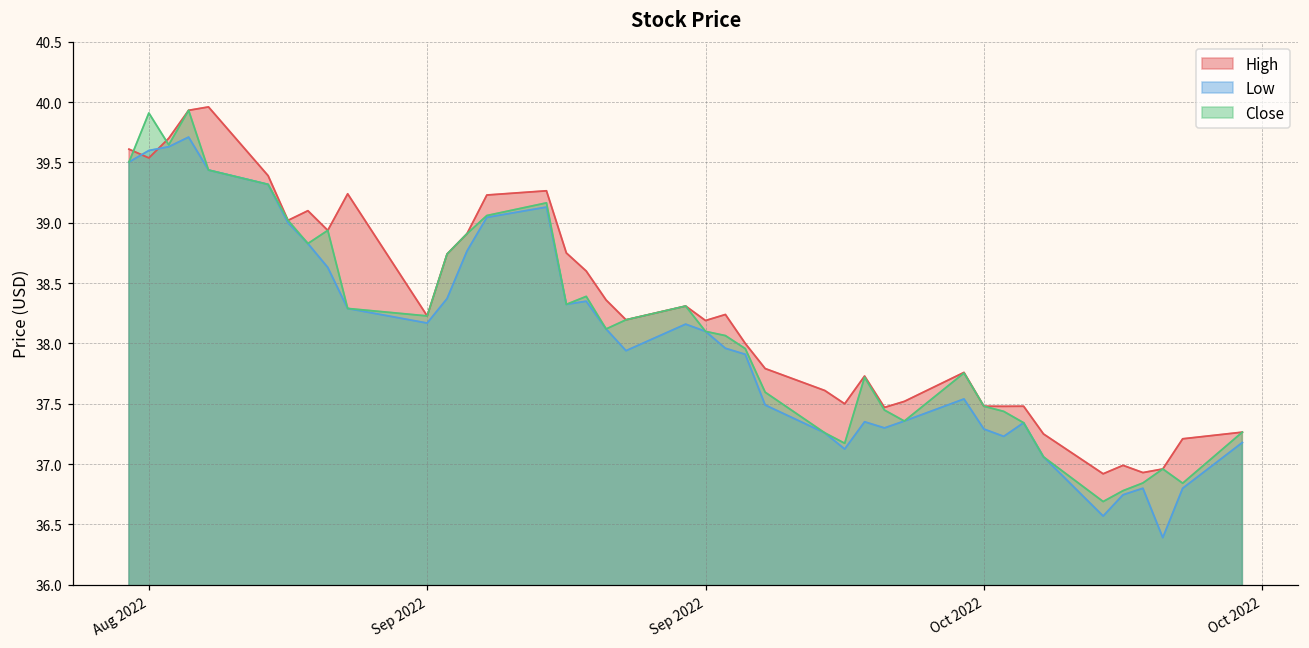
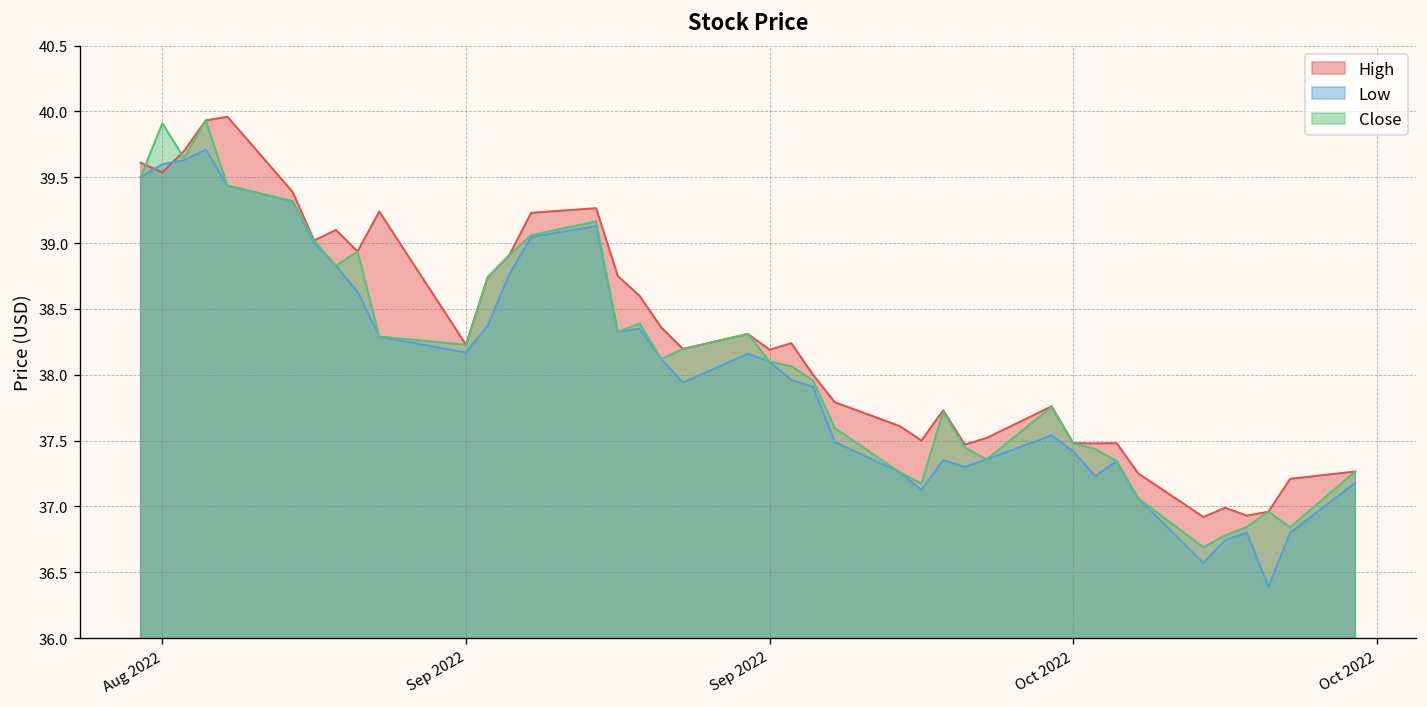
Low, Oct 2022: 37.29 -> 37.42
